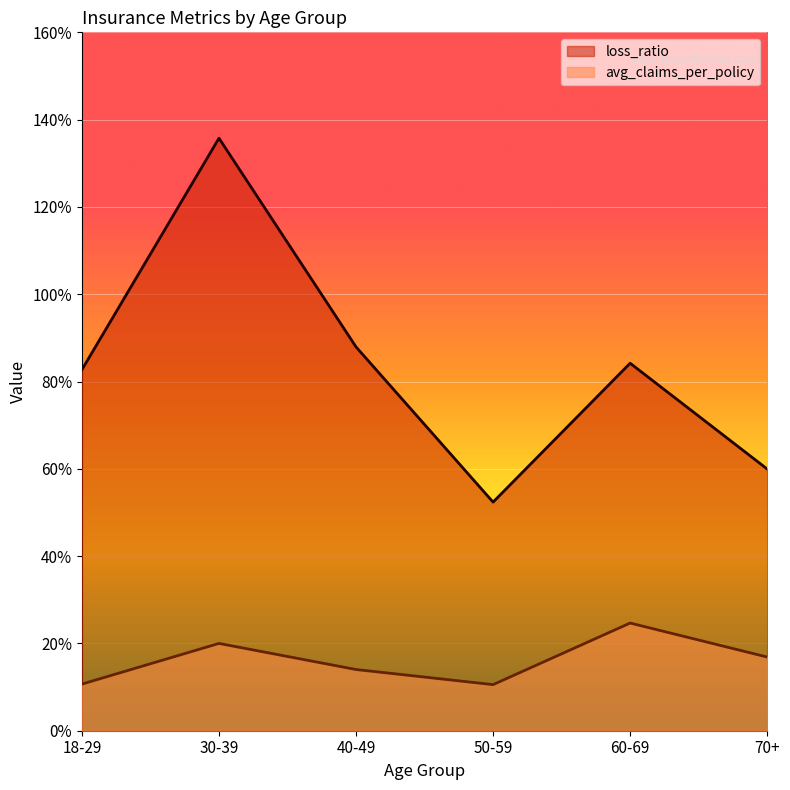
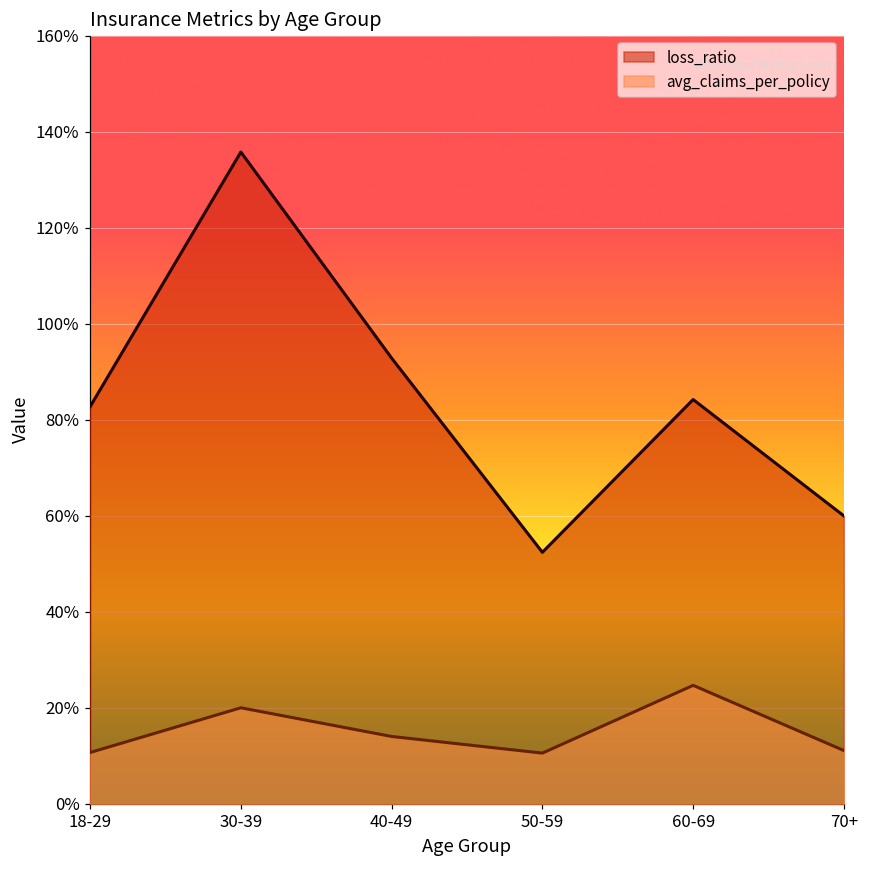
loss_ratio, 40-49: 88% -> 93%
avg_claims_per_policy, 70+: 17% -> 11%
